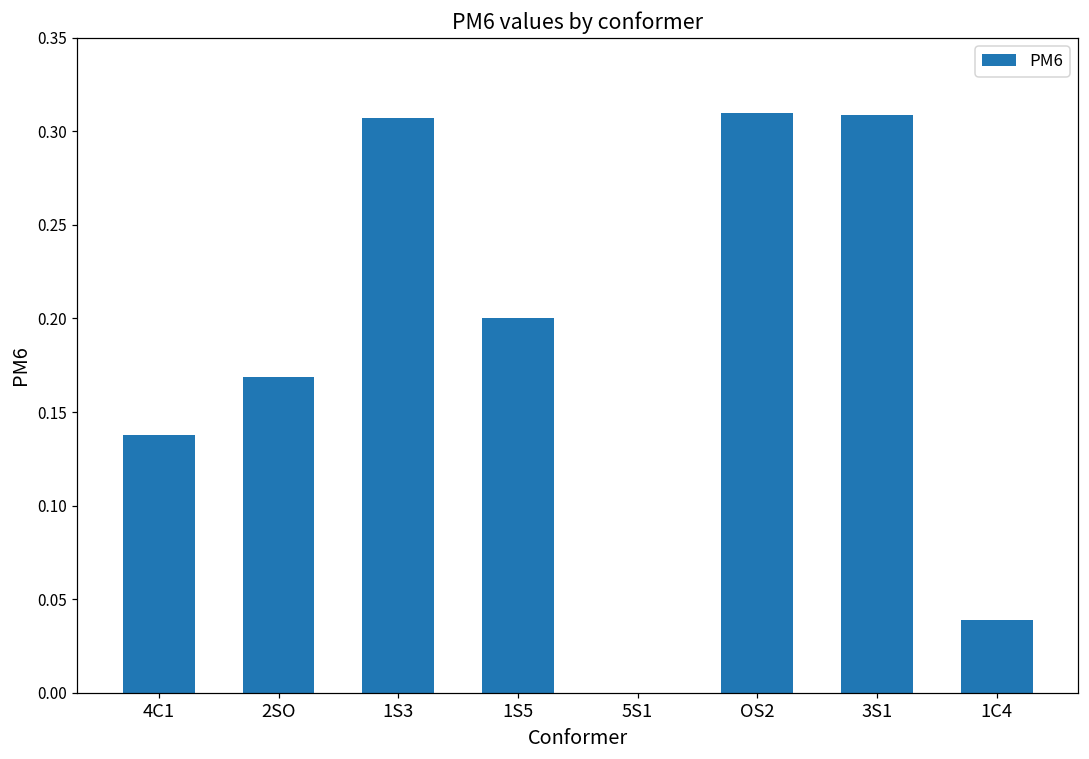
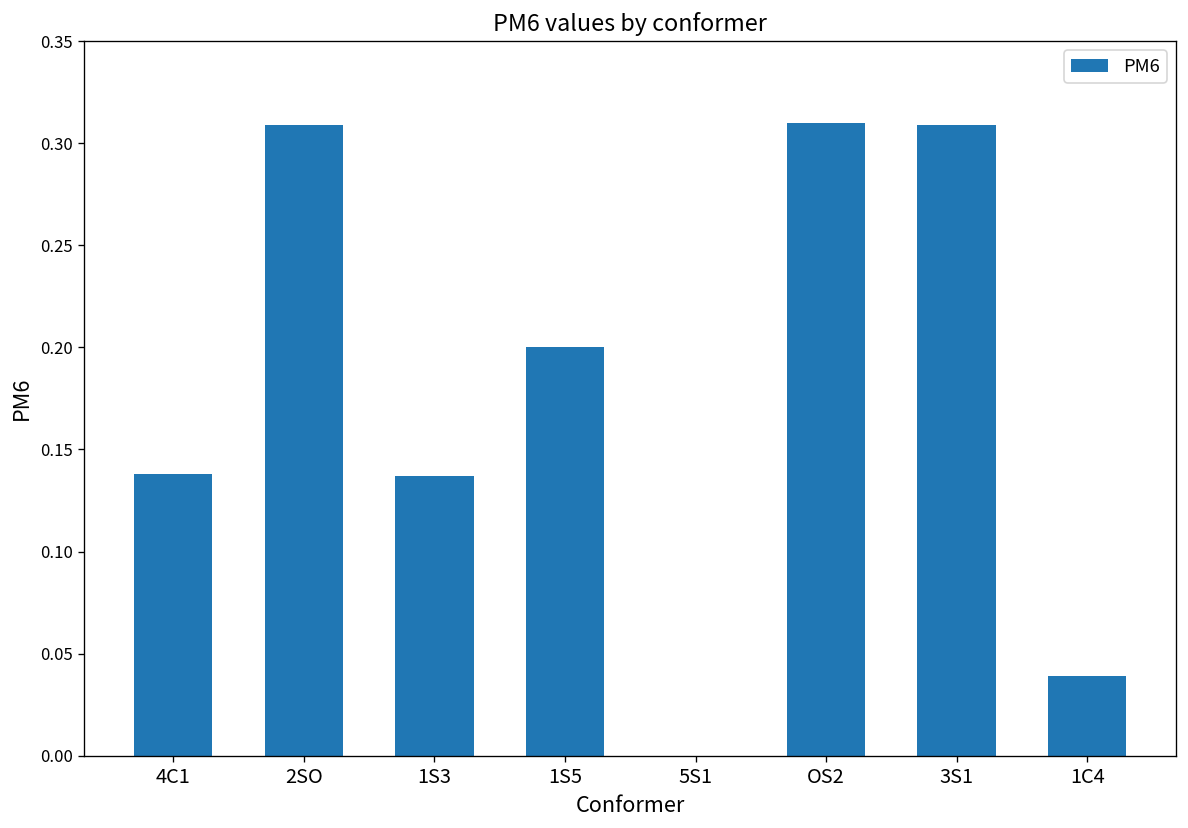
2SO: 0.169 -> 0.309
1S3: 0.307 -> 0.137
